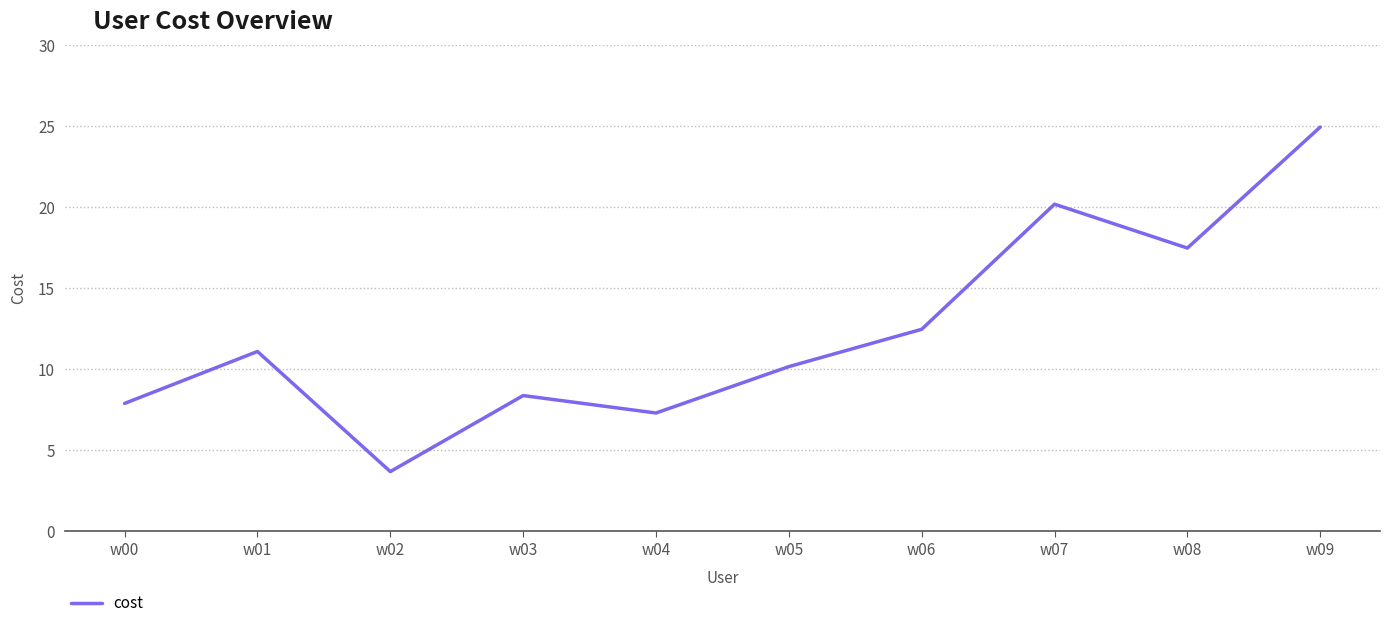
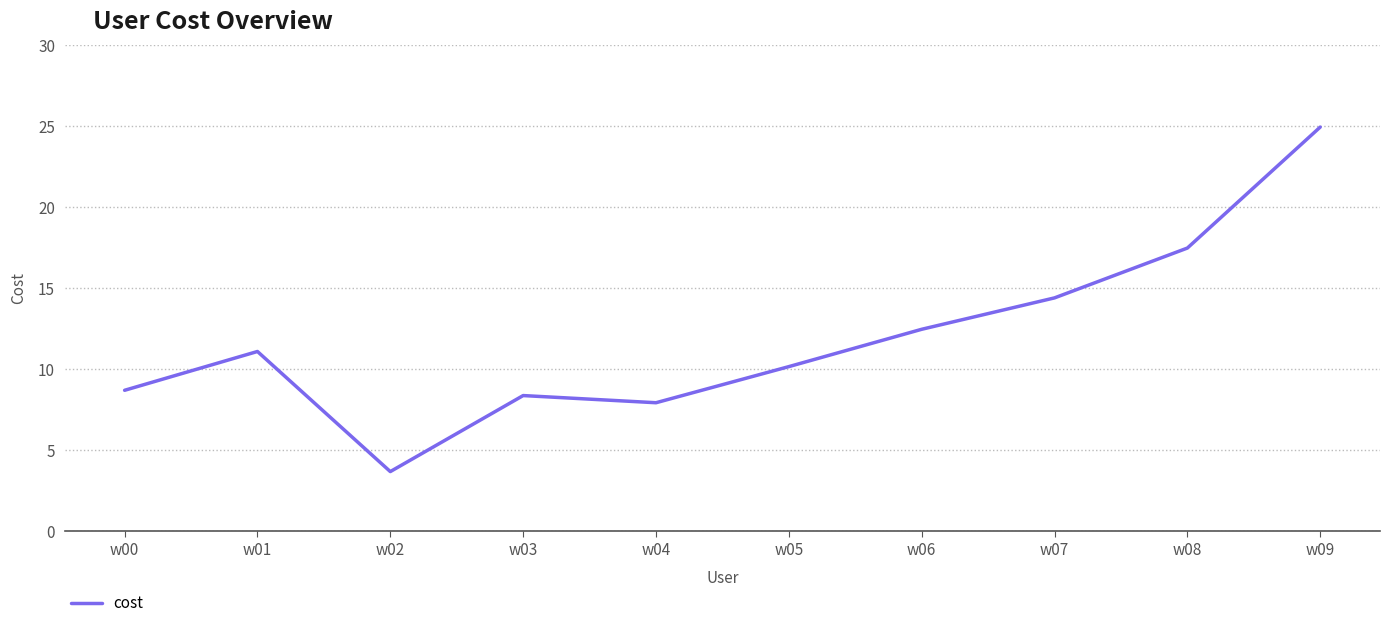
w00: 7.9 -> 8.7
w04: 7.3 -> 7.9
w07: 20.2 -> 14.4
